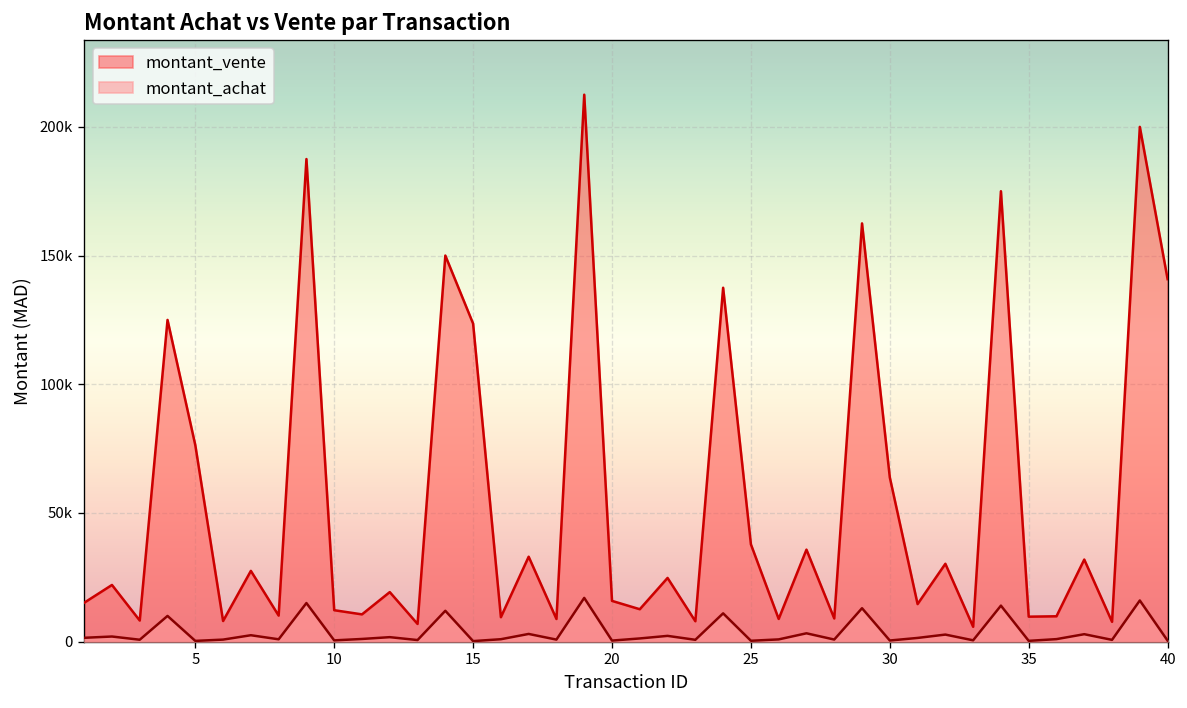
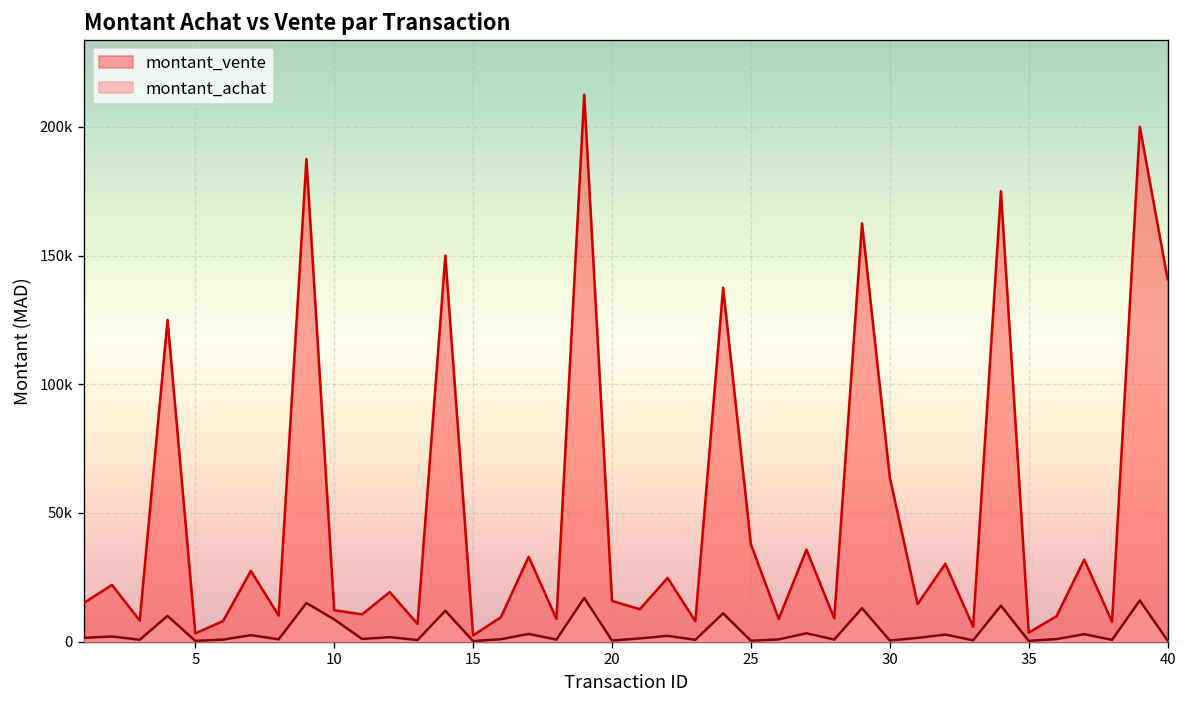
montant_vente, 5: 76000 -> 3000
montant_achat, 10: 1000 -> 9000
montant_vente, 15: 124000 -> 2000
montant_vente, 35: 10000 -> 4000
